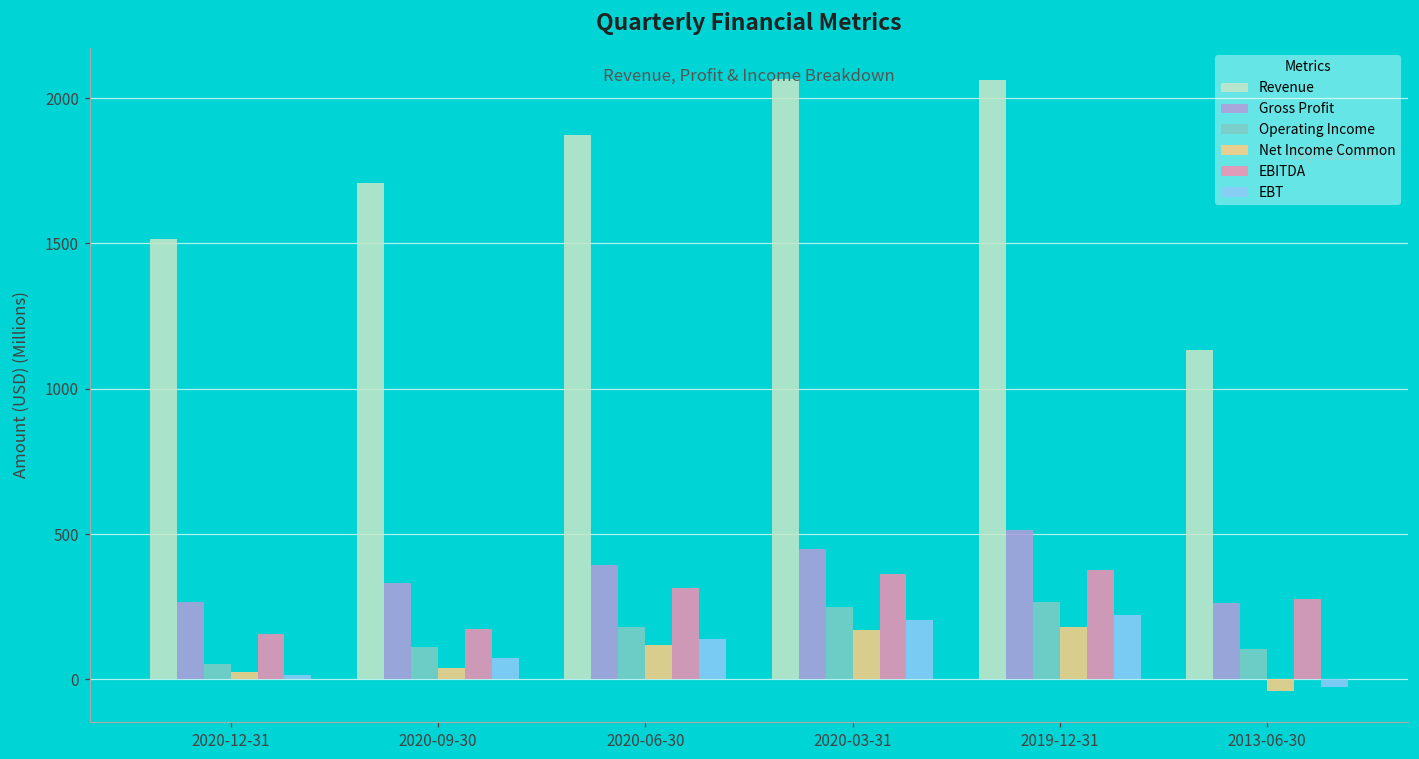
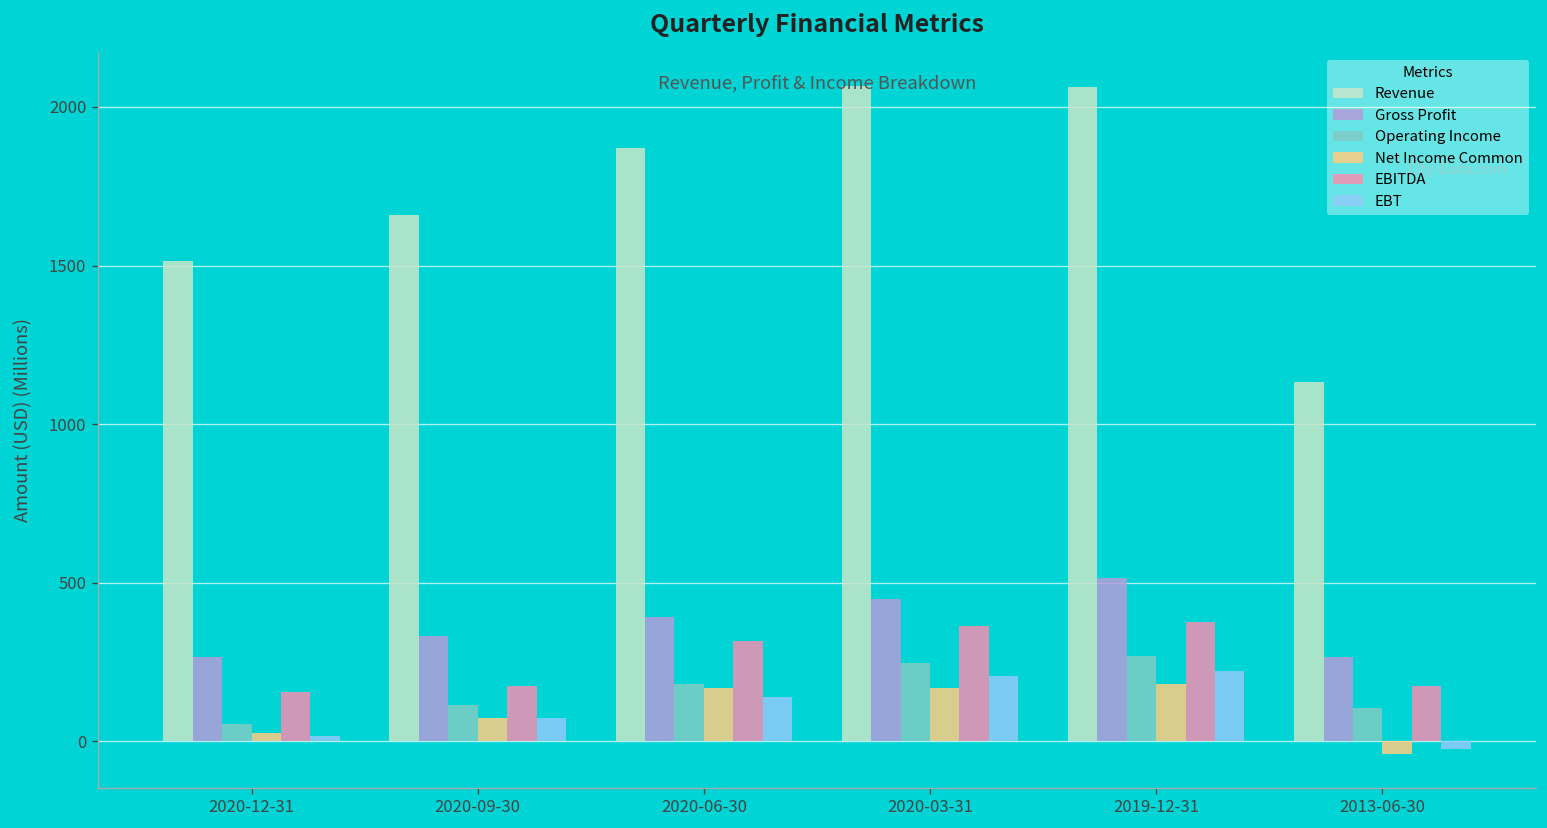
Revenue, 2020-09-30: 1710 -> 1660
Net Income Common, 2020-09-30: 40 -> 70
Net Income Common, 2020-06-30: 120 -> 170
EBITDA, 2013-06-30: 280 -> 180
